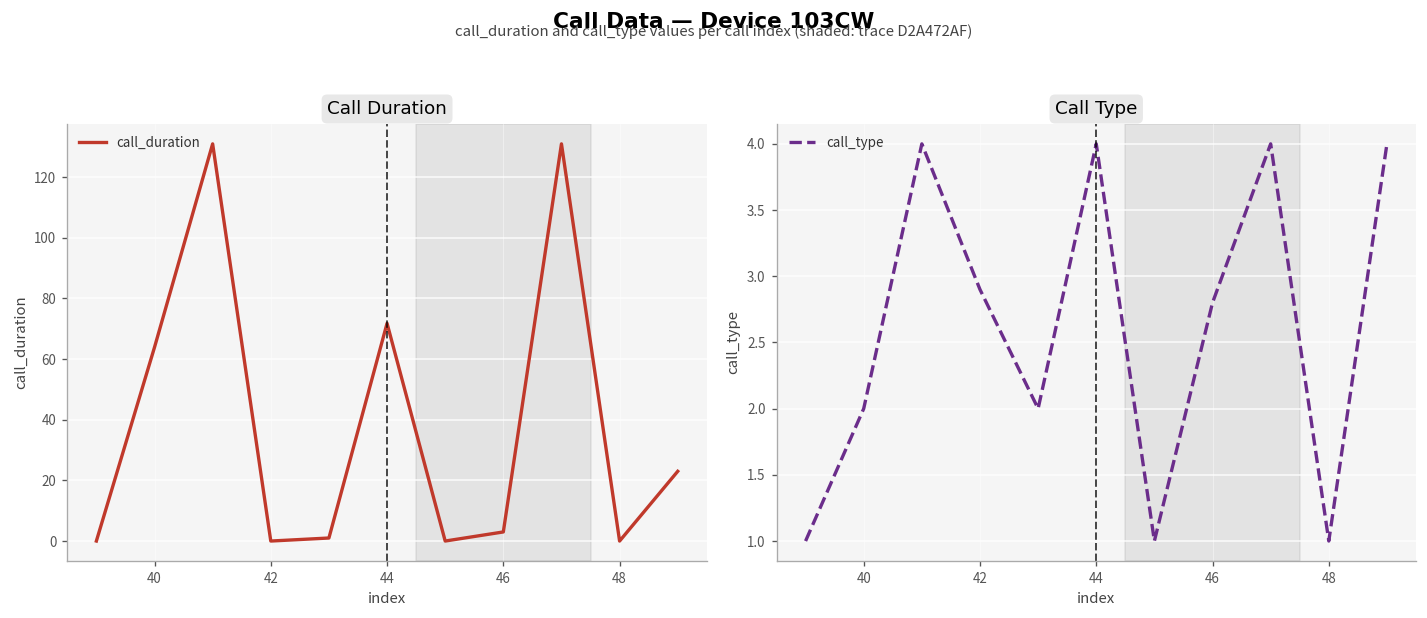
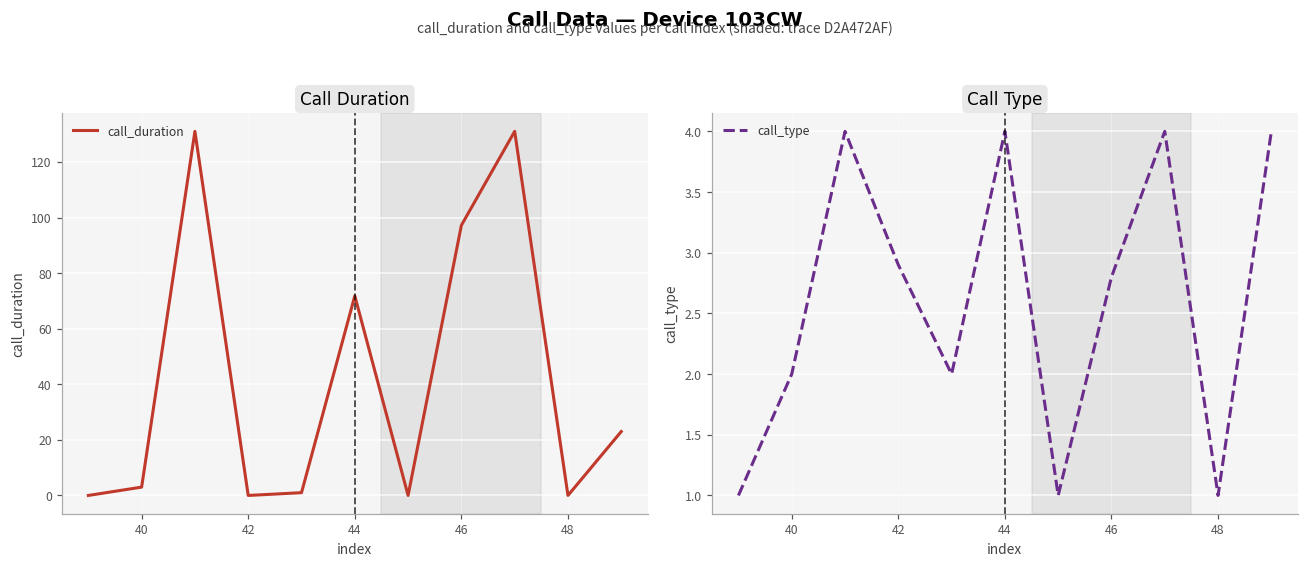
Call Duration, 40: 64 -> 3
Call Duration, 46: 3 -> 97
